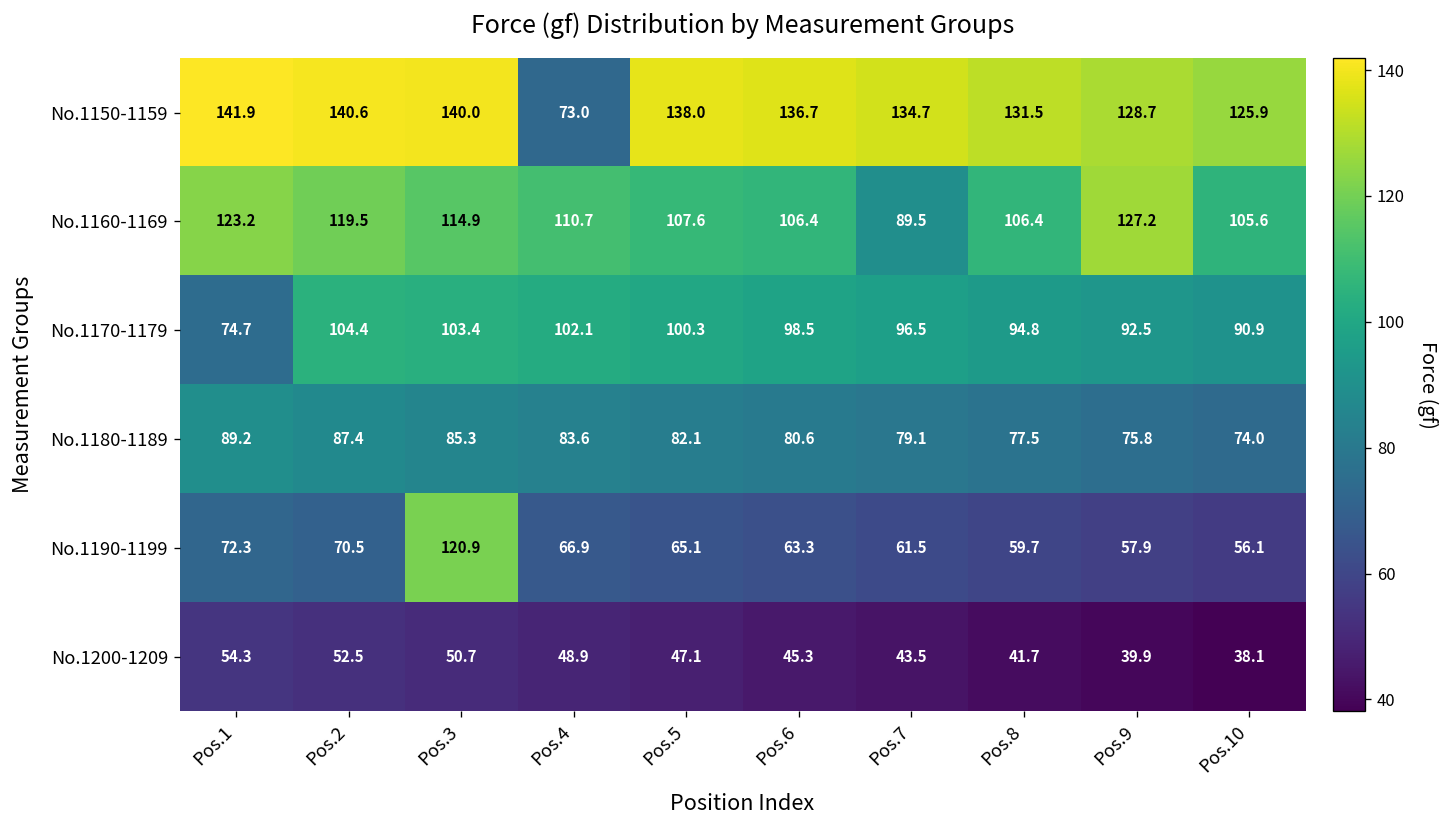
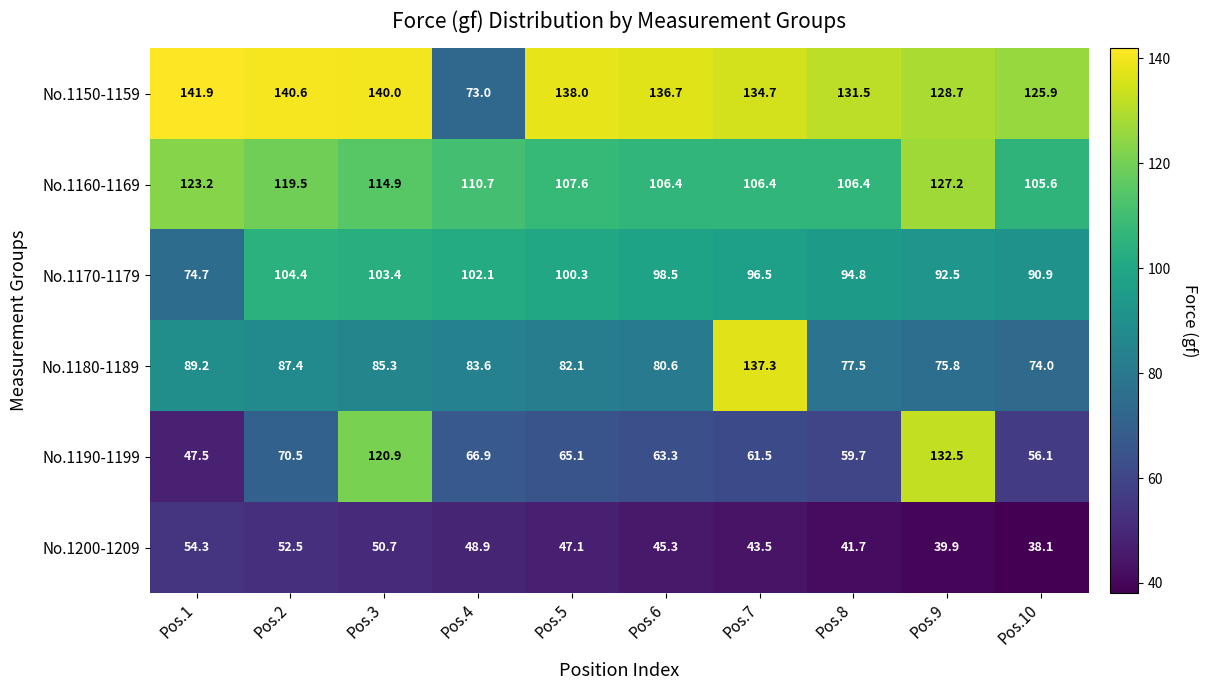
No.1160-1169, Pos.7: 89.5 -> 106.4
No.1180-1189, Pos.7: 79.1 -> 137.3
No.1190-1199, Pos.1: 72.3 -> 47.5
No.1190-1199, Pos.9: 57.9 -> 132.5
